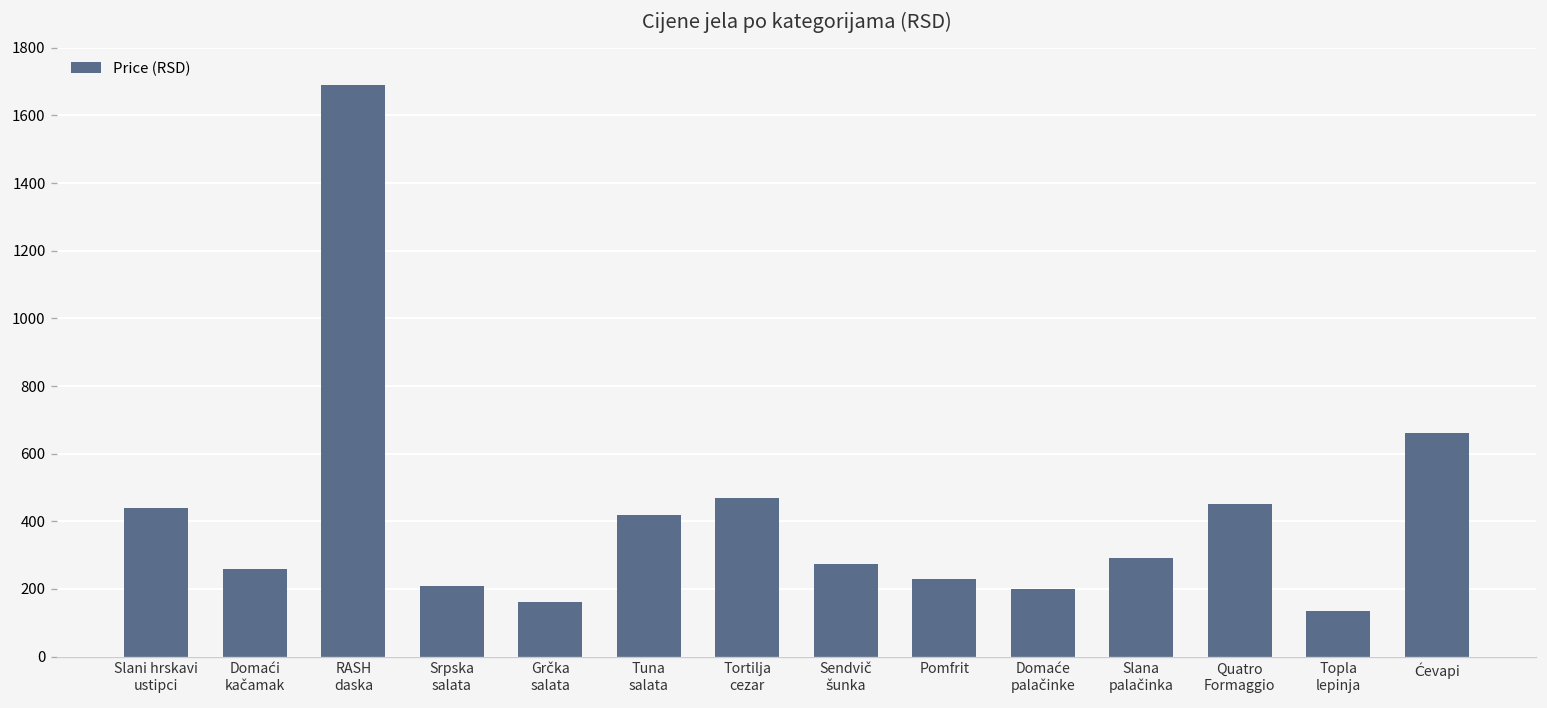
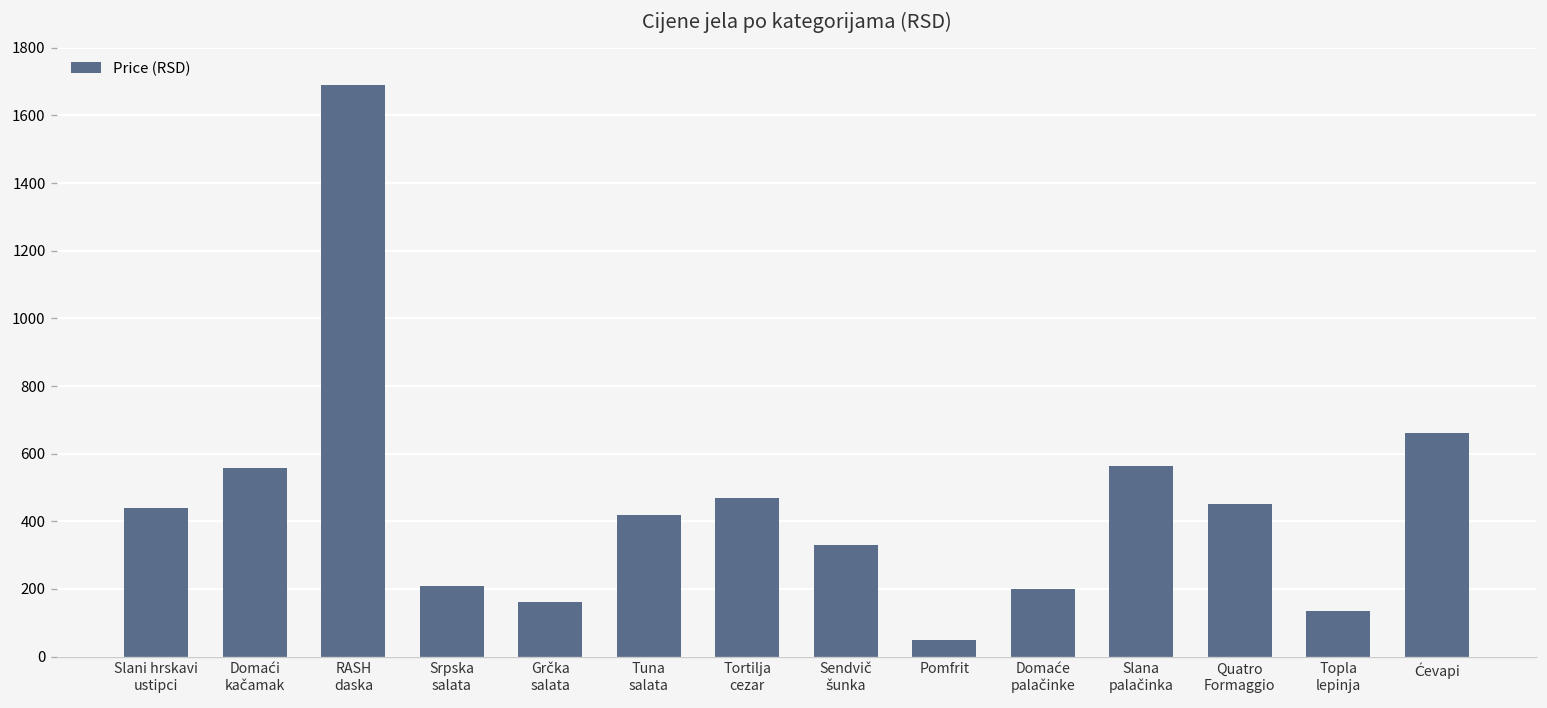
Domaći kačamak: 260 -> 560
Sendvič šunka: 270 -> 330
Pomfrit: 230 -> 50
Slana palačinka: 290 -> 560
